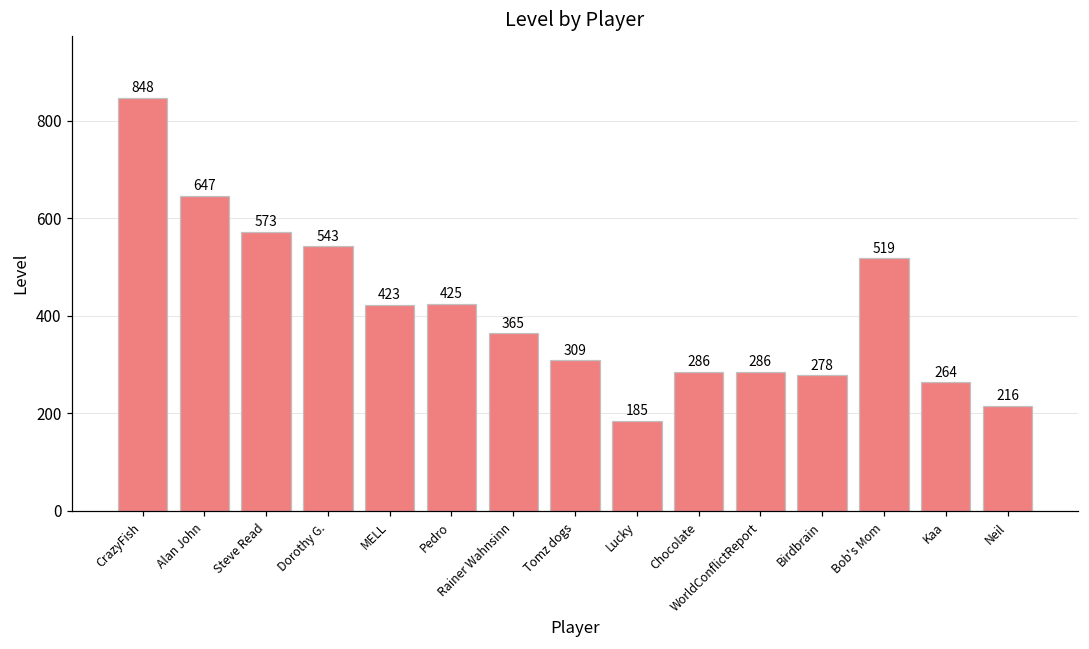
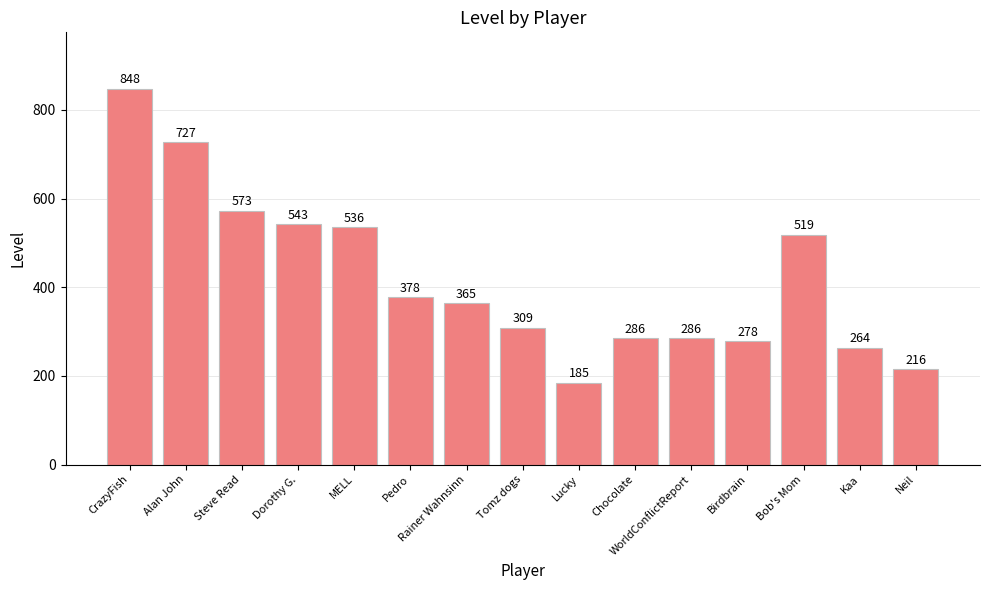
Alan John: 647 -> 727
MELL: 423 -> 536
Pedro: 425 -> 378
